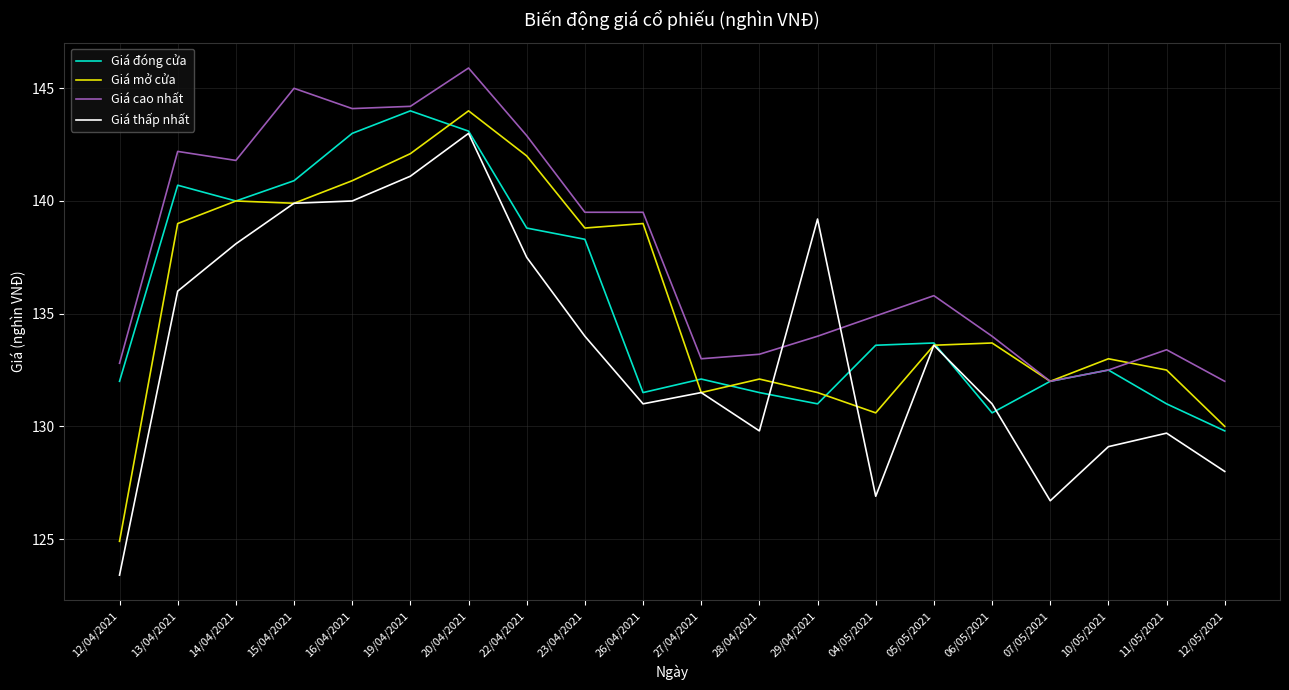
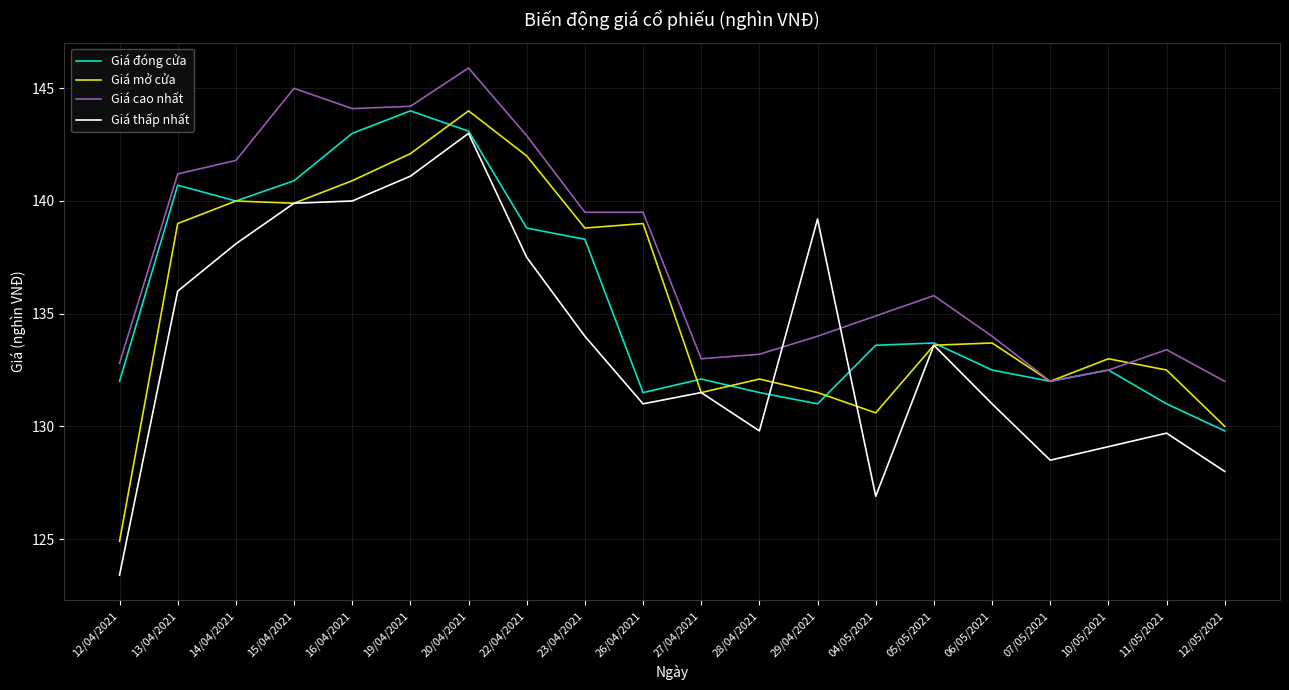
Giá cao nhất, 13/04/2021: 142.2 -> 141.2
Giá đóng cửa, 06/05/2021: 130.6 -> 132.5
Giá thấp nhất, 07/05/2021: 126.7 -> 128.5
